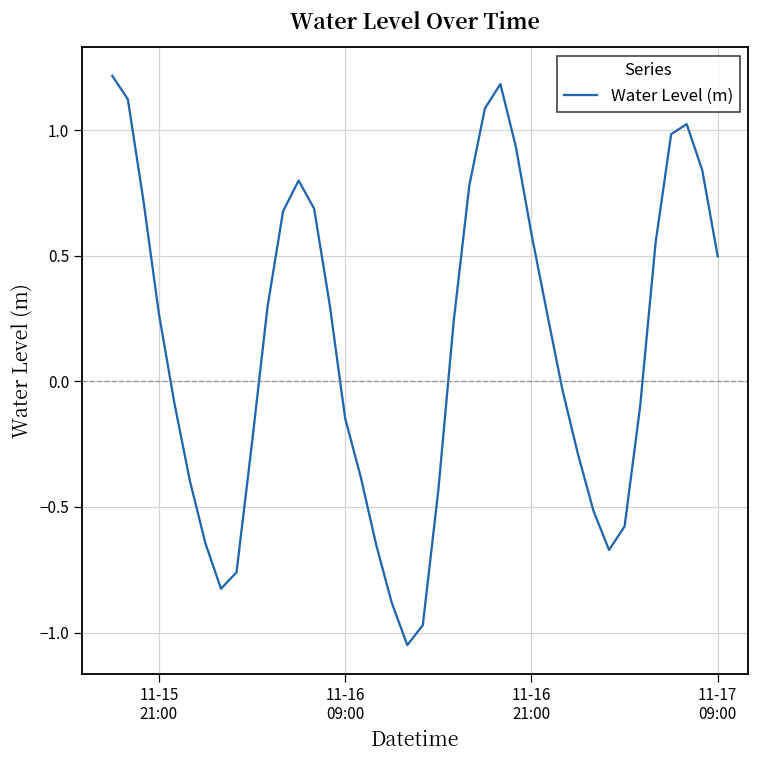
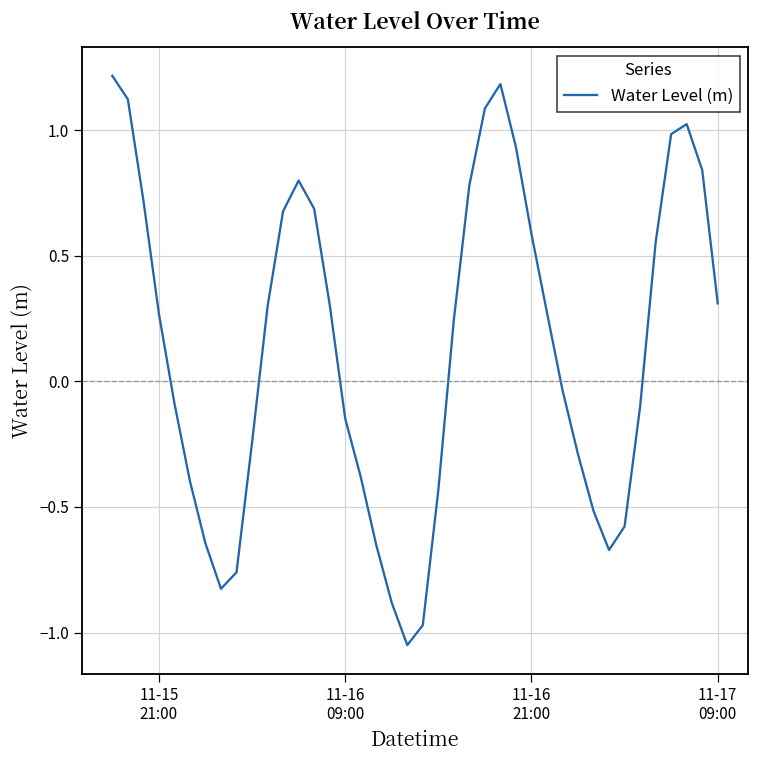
11-17 09:00: 0.50 -> 0.31
